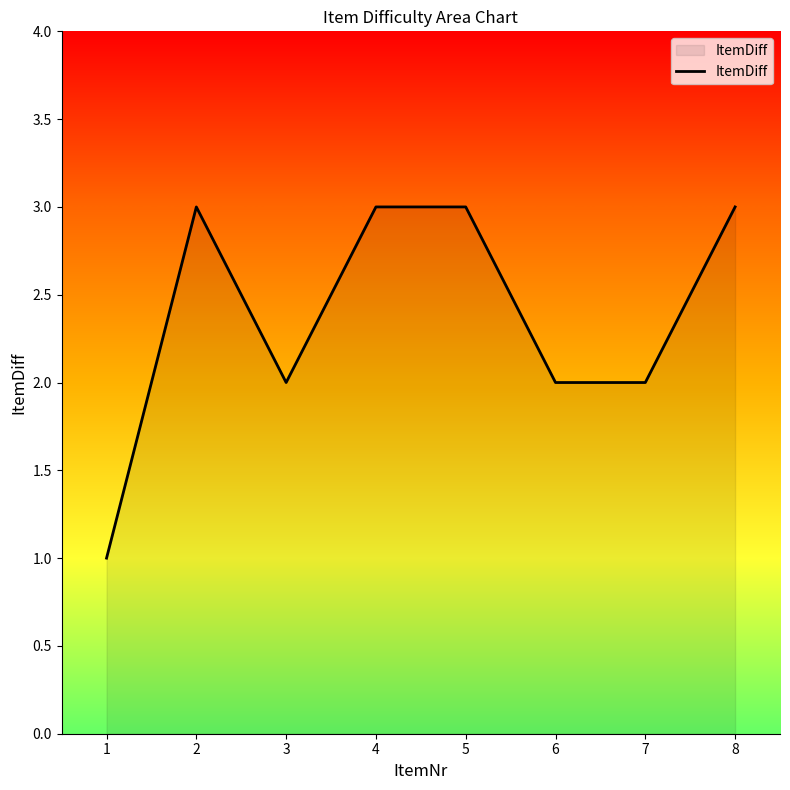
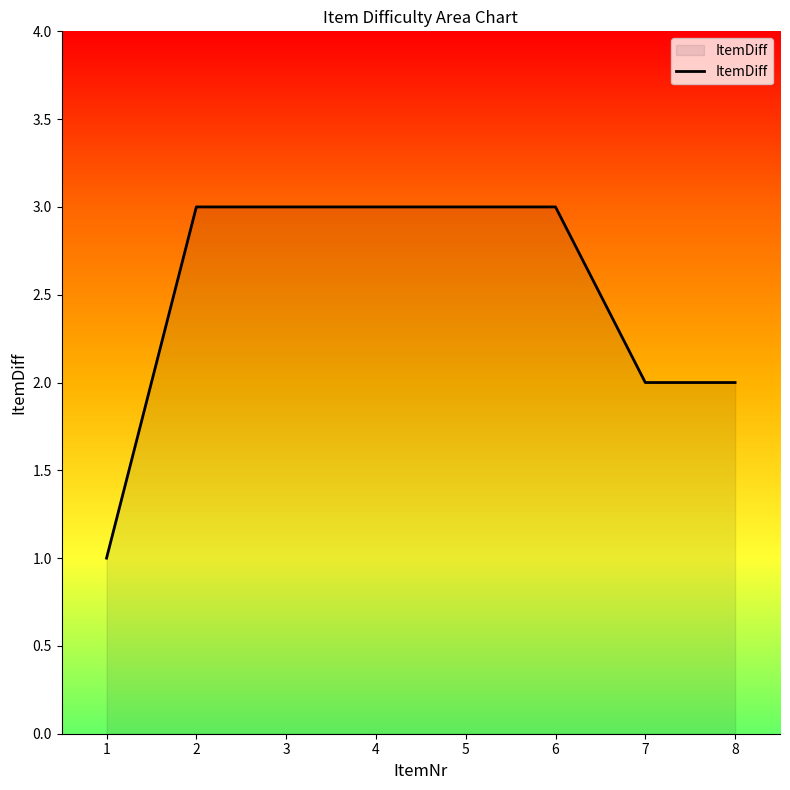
3: 2 -> 3
6: 2 -> 3
8: 3 -> 2
